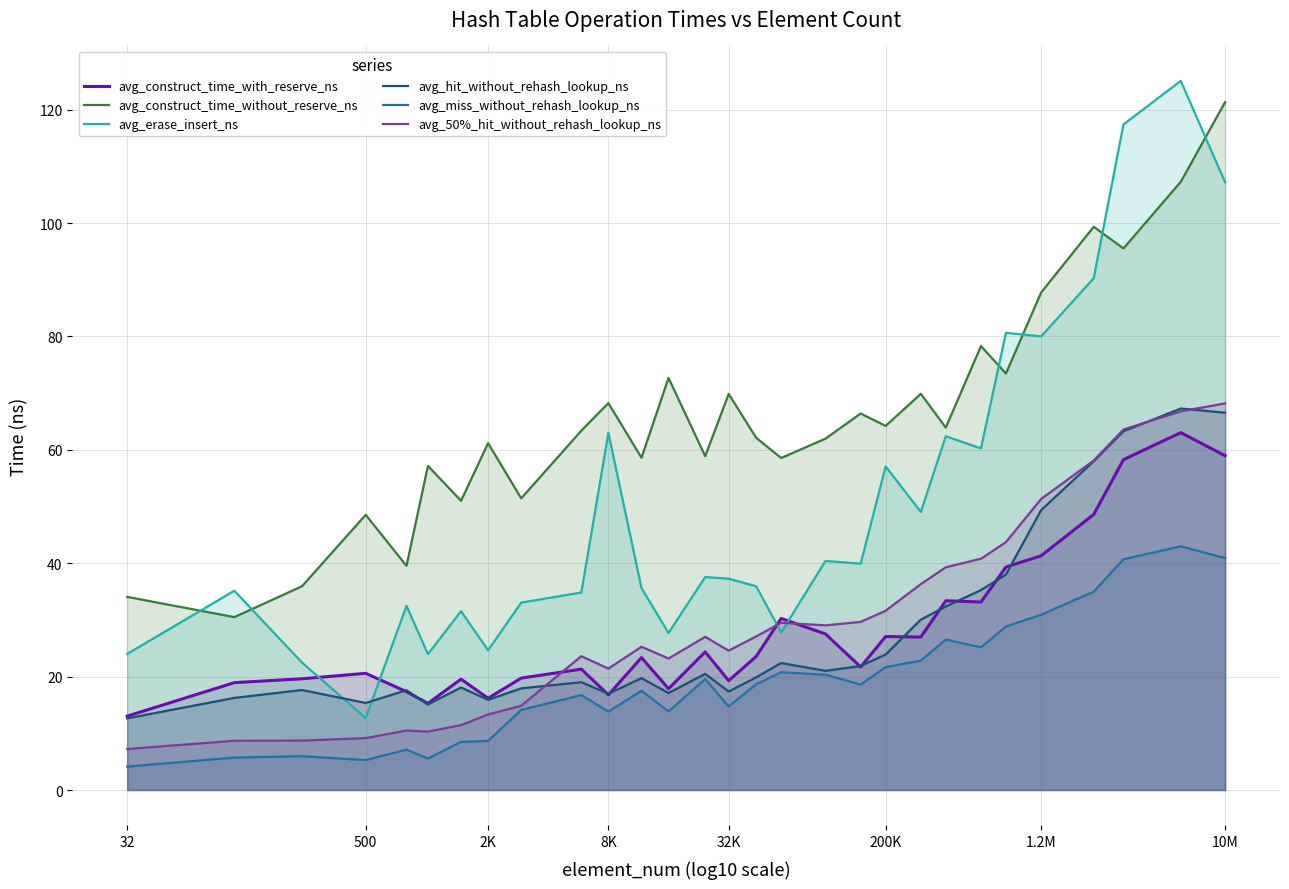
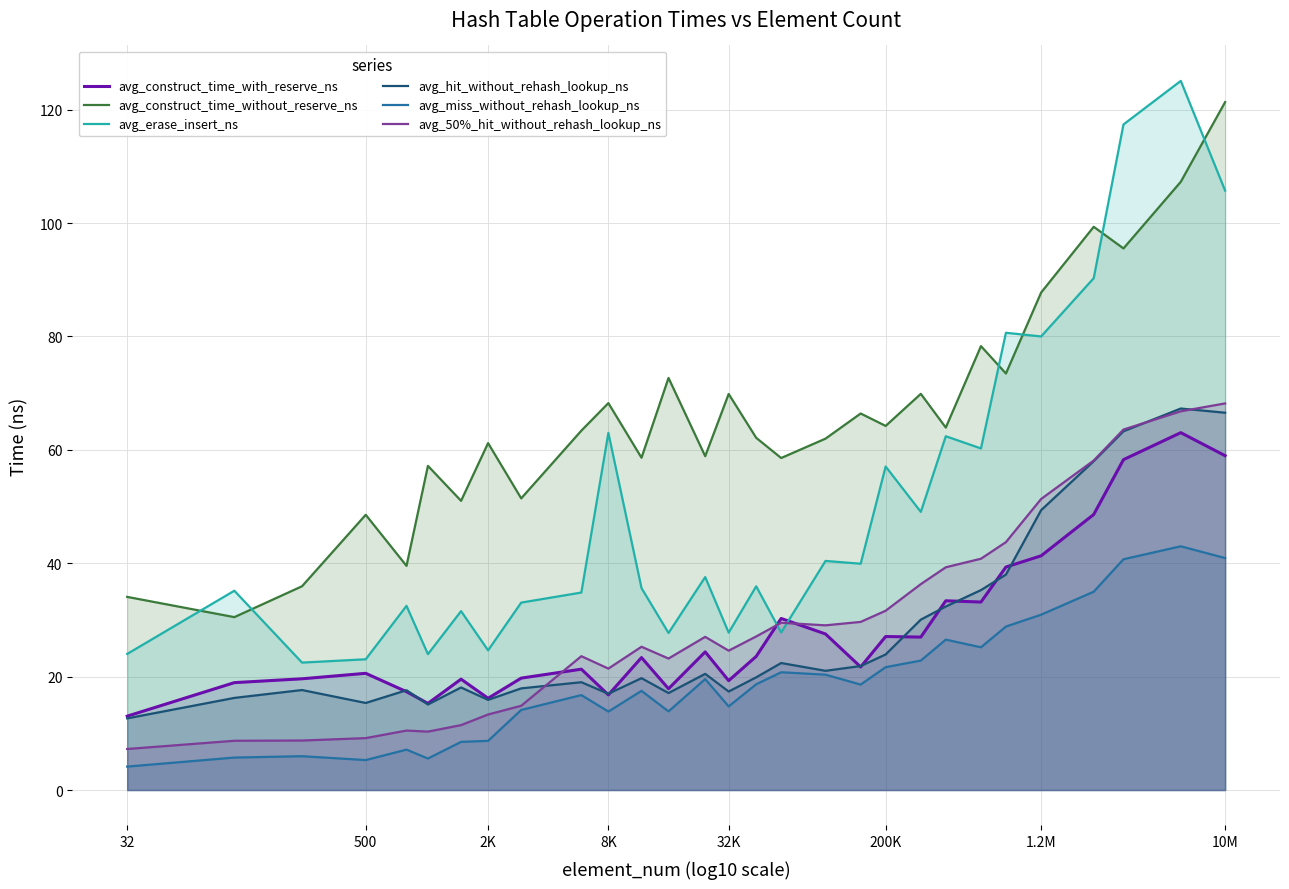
avg_erase_insert_ns, 500: 13 -> 23
avg_erase_insert_ns, 32K: 37 -> 28
avg_erase_insert_ns, 10M: 107 -> 106
